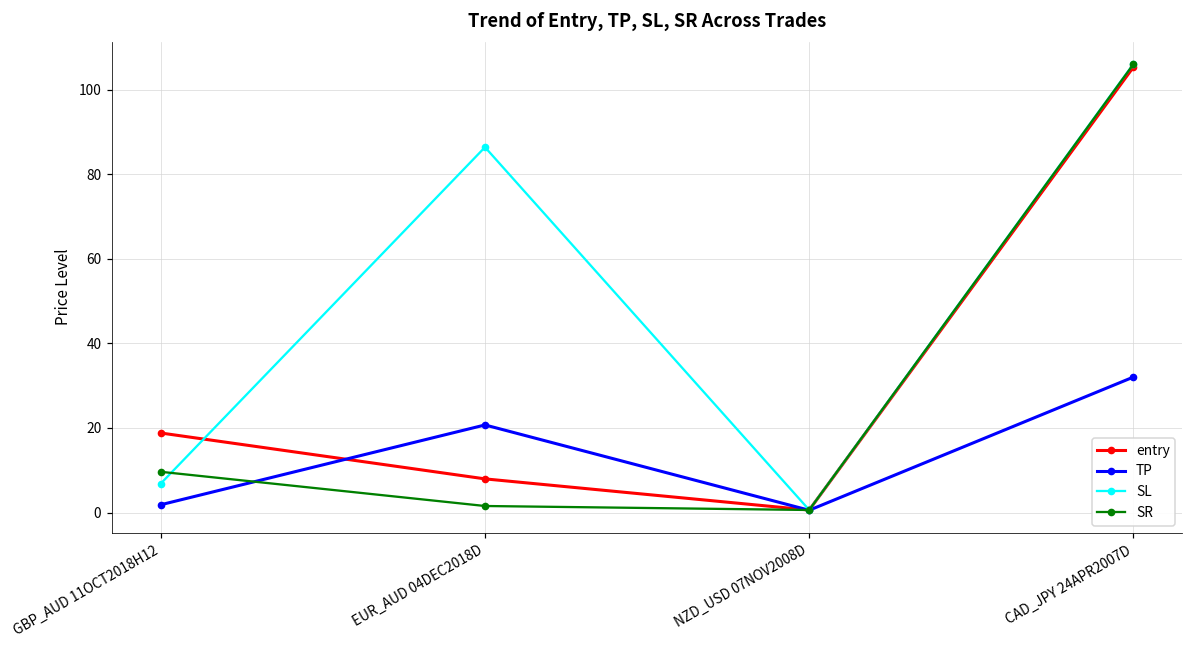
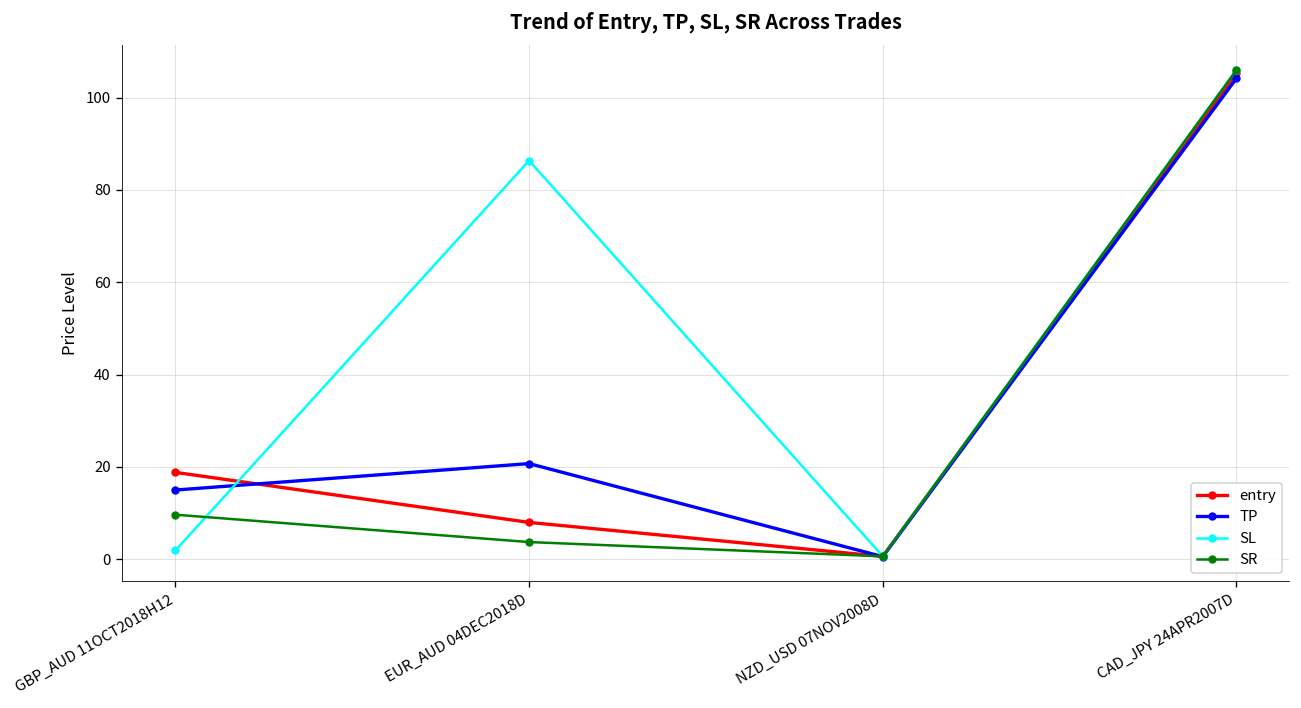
TP, GBP_AUD 11OCT2018H12: 2 -> 15
SL, GBP_AUD 11OCT2018H12: 7 -> 2
SR, EUR_AUD 04DEC2018D: 2 -> 4
TP, CAD_JPY 24APR2007D: 32 -> 104
